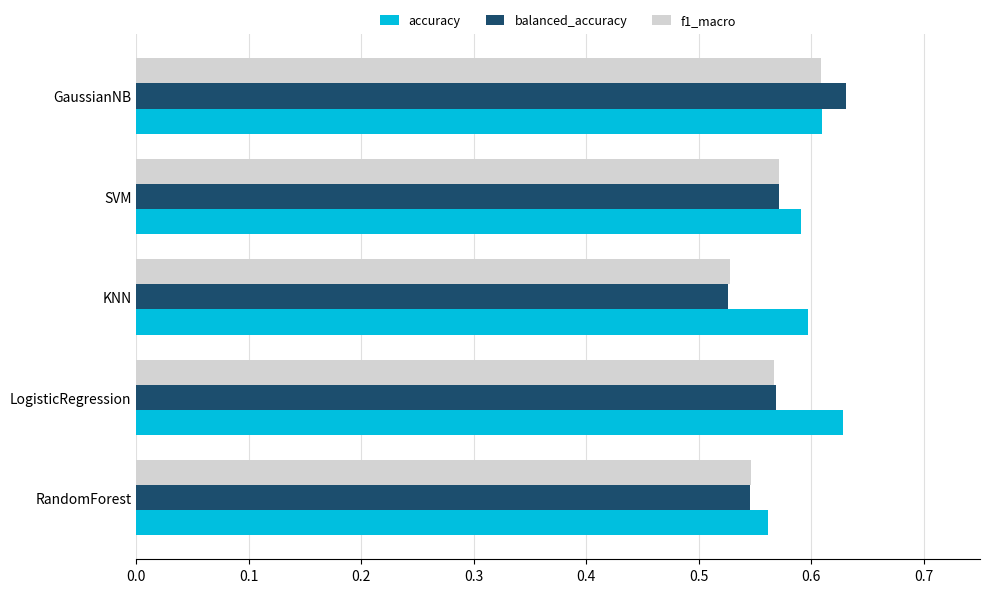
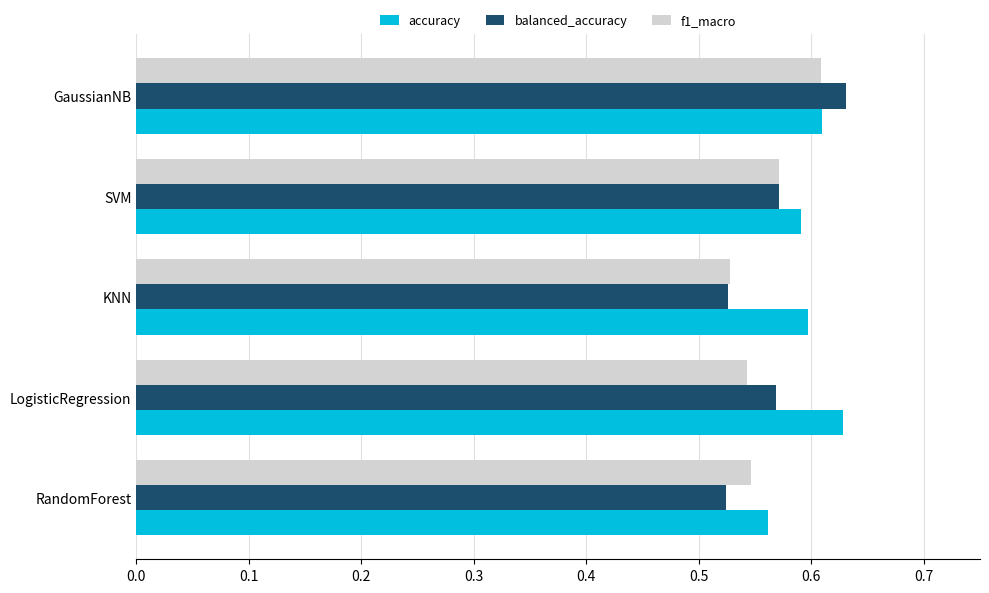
f1_macro, LogisticRegression: 0.567 -> 0.543
balanced_accuracy, RandomForest: 0.545 -> 0.525
